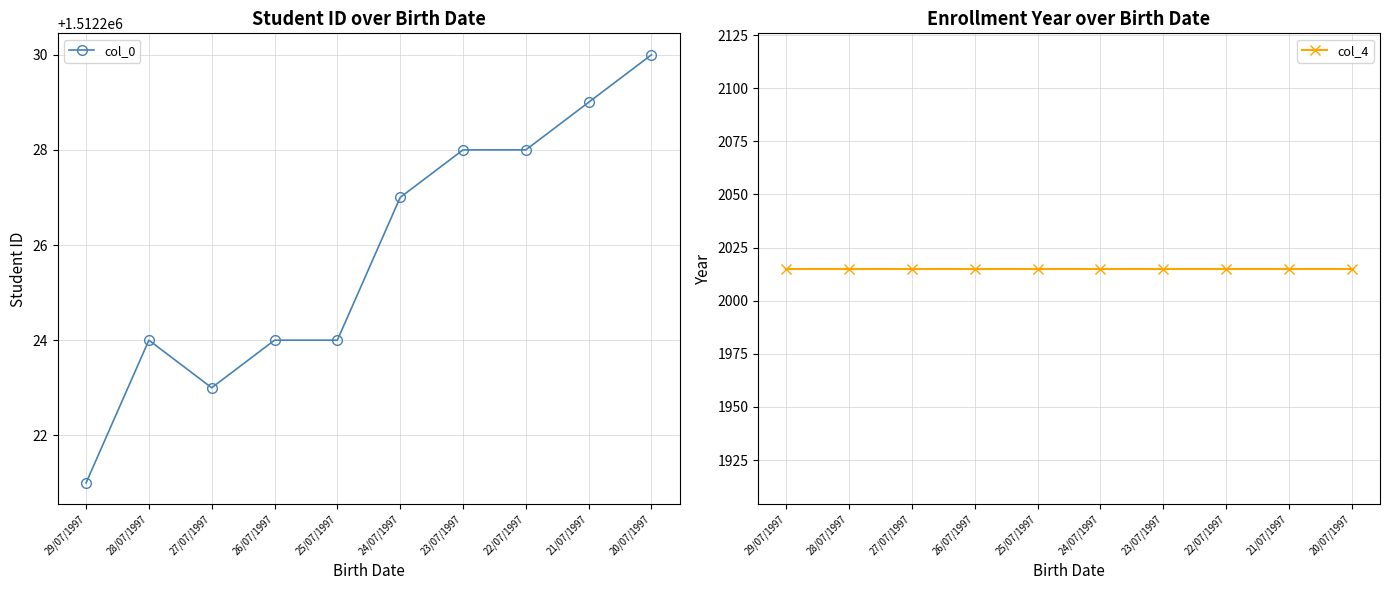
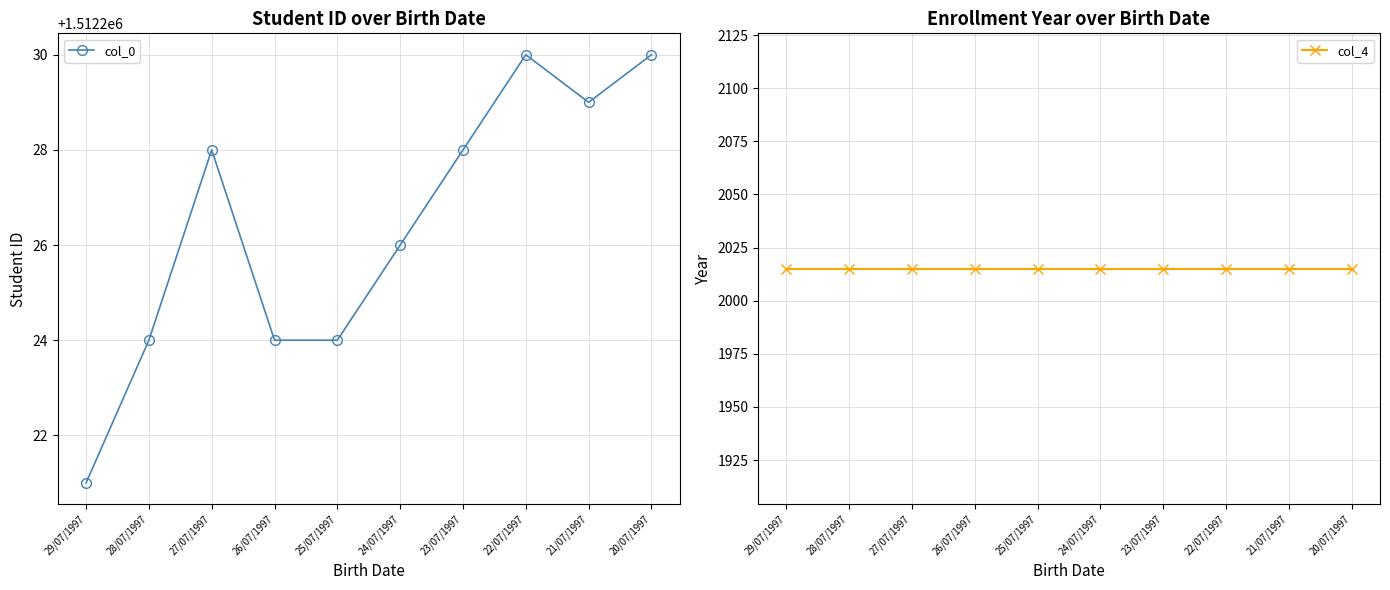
Student ID over Birth Date, 27/07/1997: 1512223 -> 1512228
Student ID over Birth Date, 24/07/1997: 1512227 -> 1512226
Student ID over Birth Date, 22/07/1997: 1512228 -> 1512230
